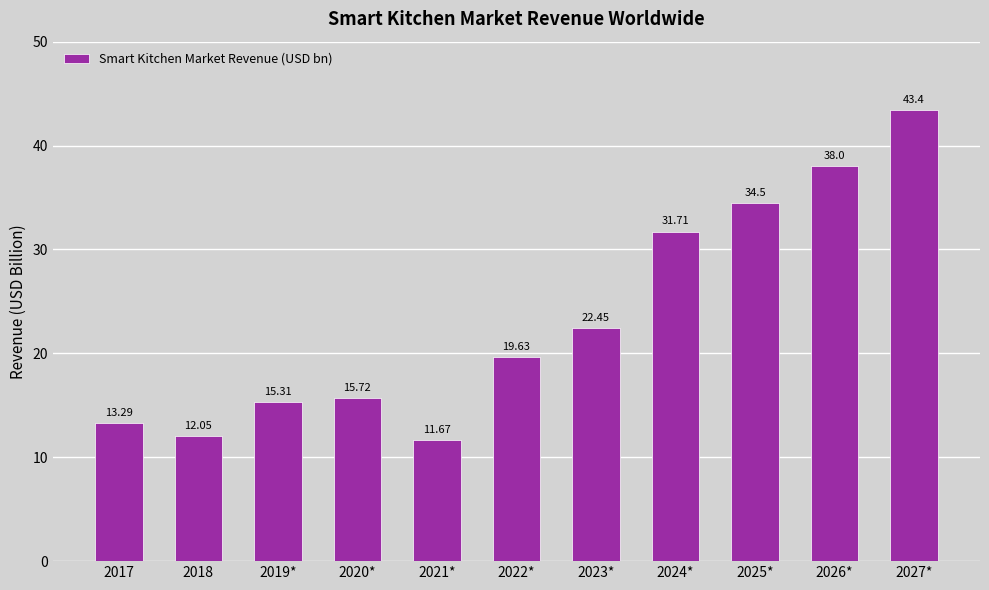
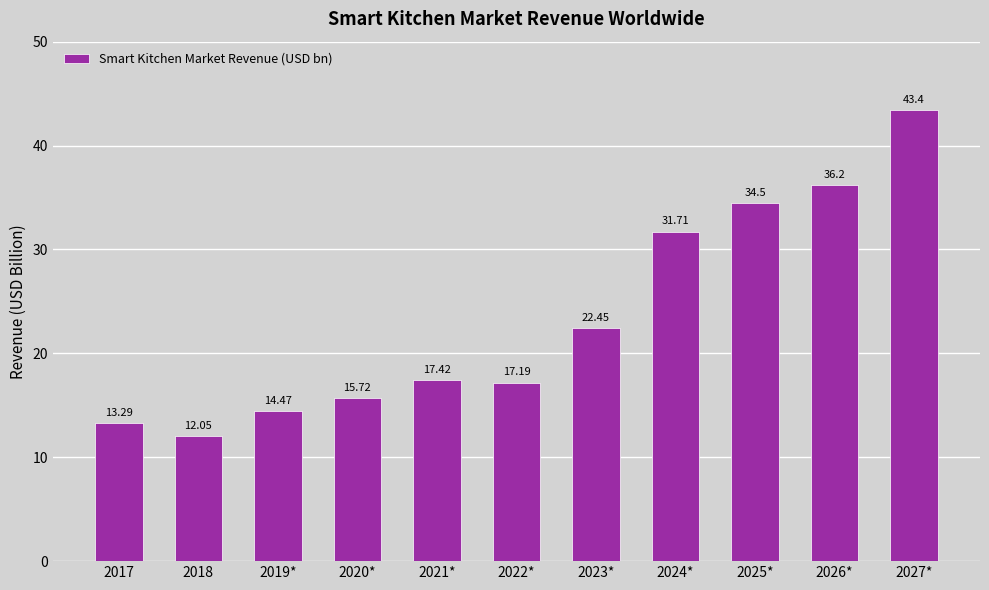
2019*: 15.31 -> 14.47
2021*: 11.67 -> 17.42
2022*: 19.63 -> 17.19
2026*: 38.0 -> 36.2
